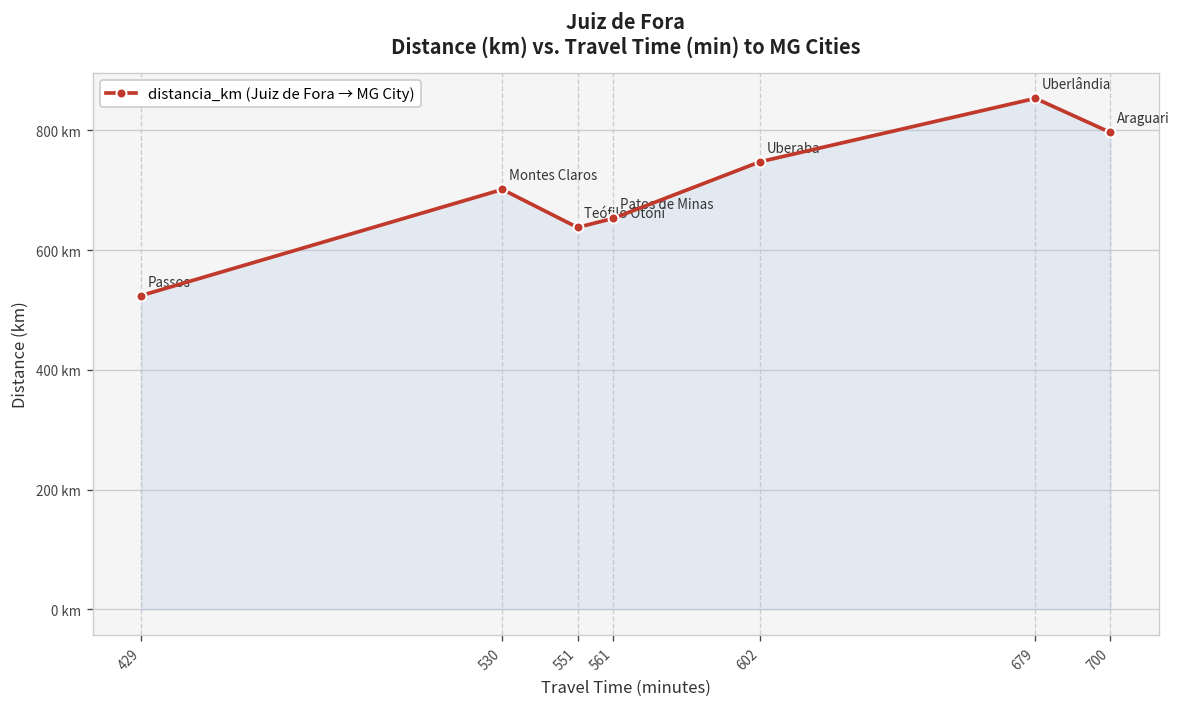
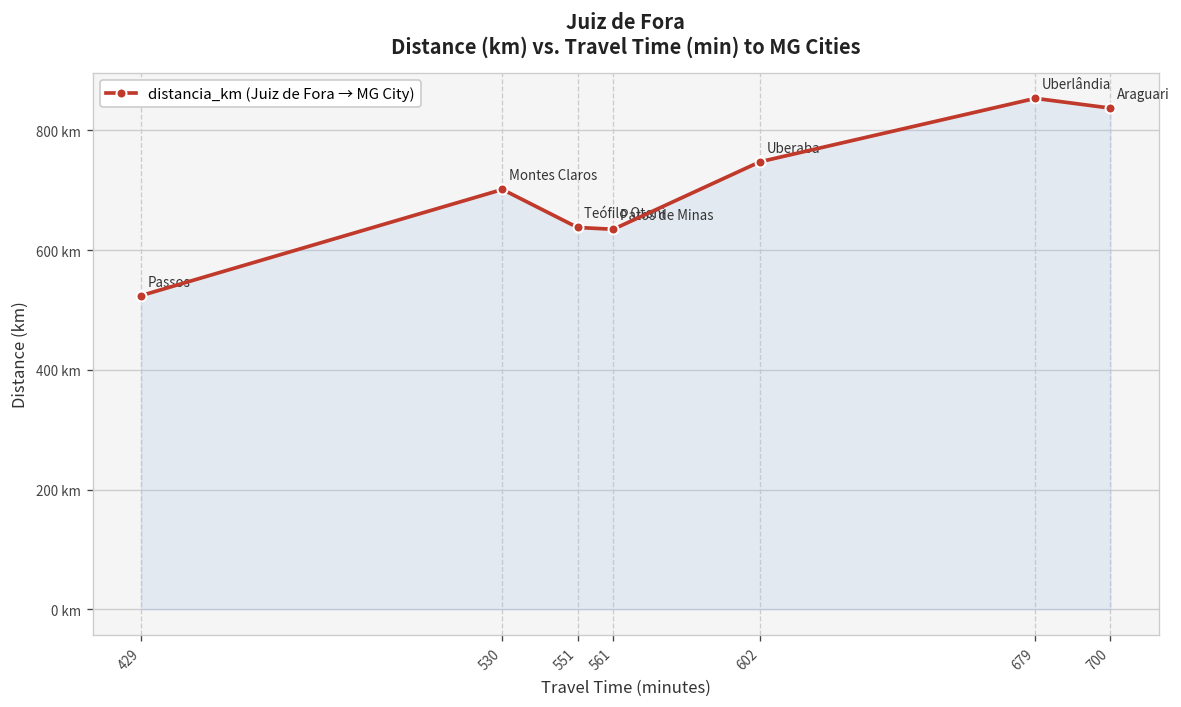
561: 650 km -> 630 km
700: 800 km -> 840 km
